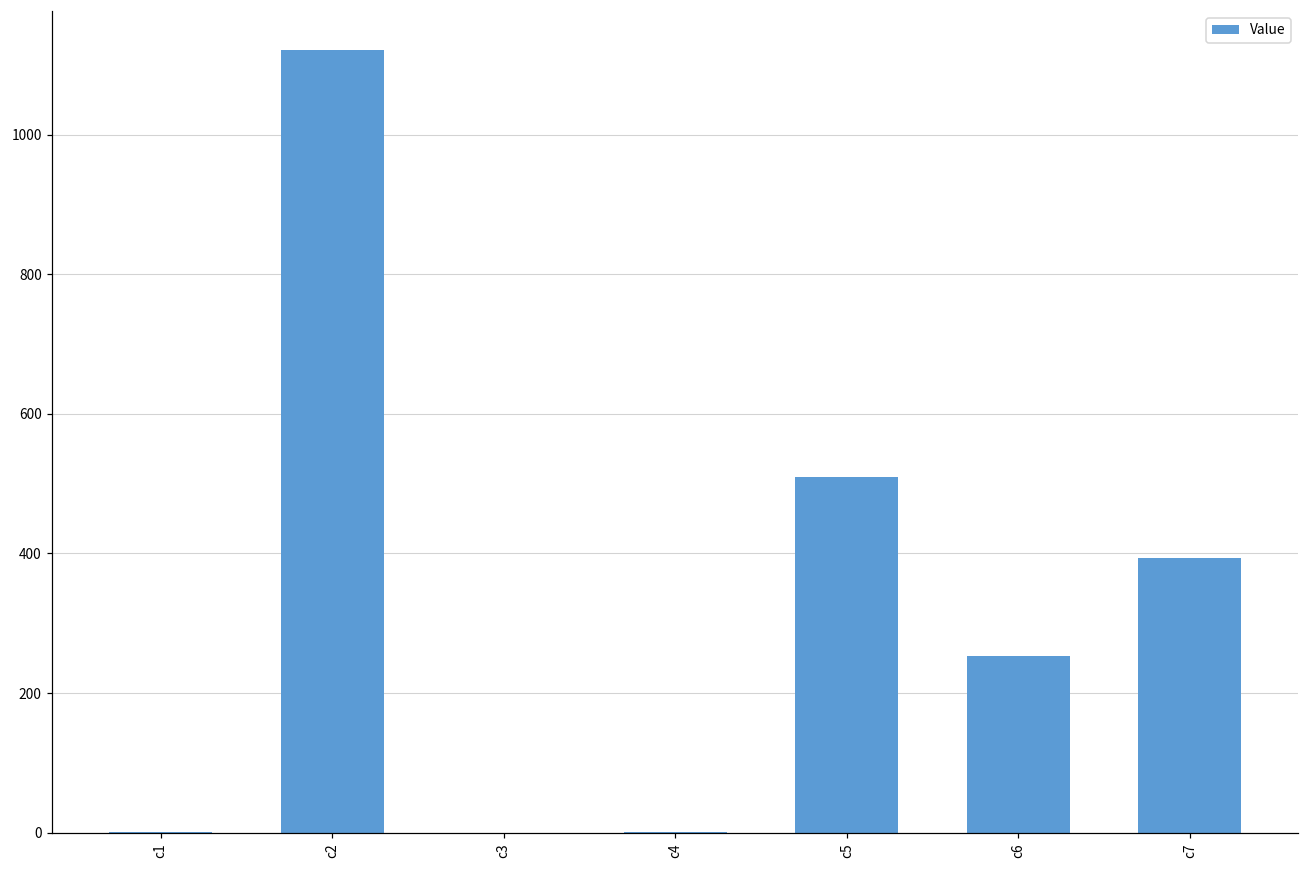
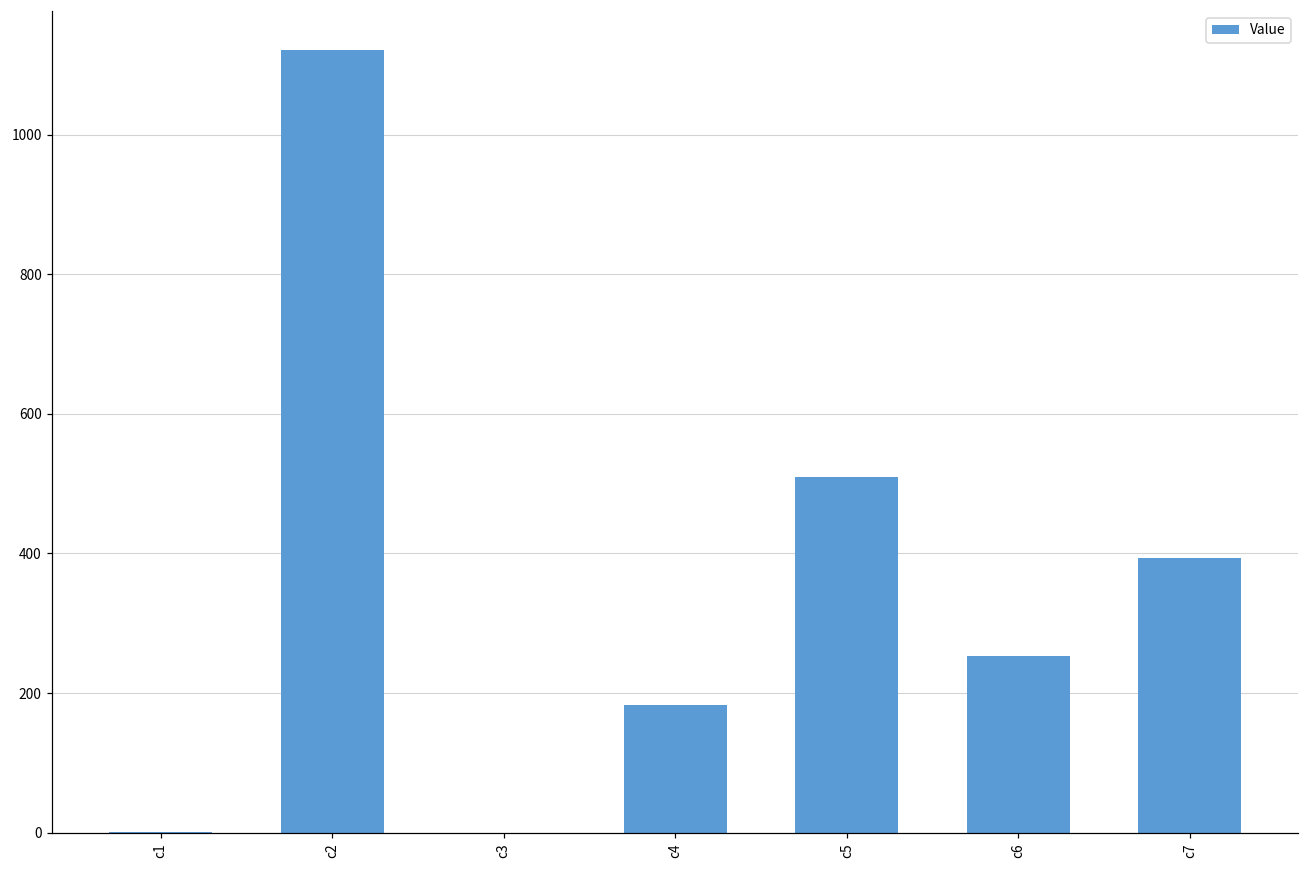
c4: 0 -> 180
